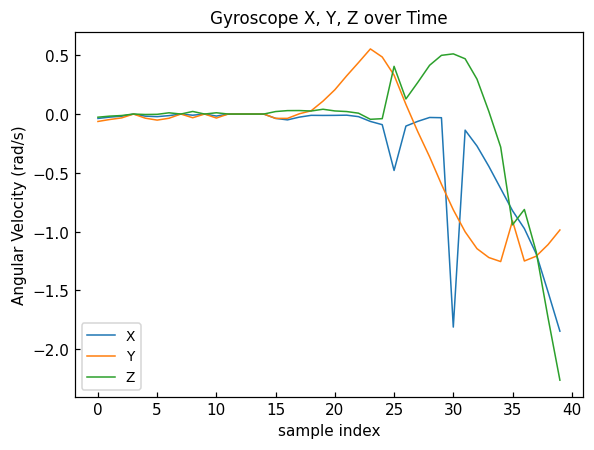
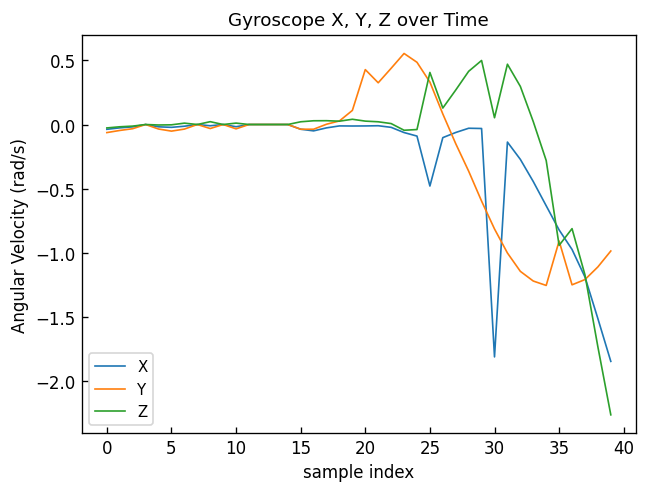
Y, 20: 0.21 -> 0.43
Z, 30: 0.51 -> 0.05
